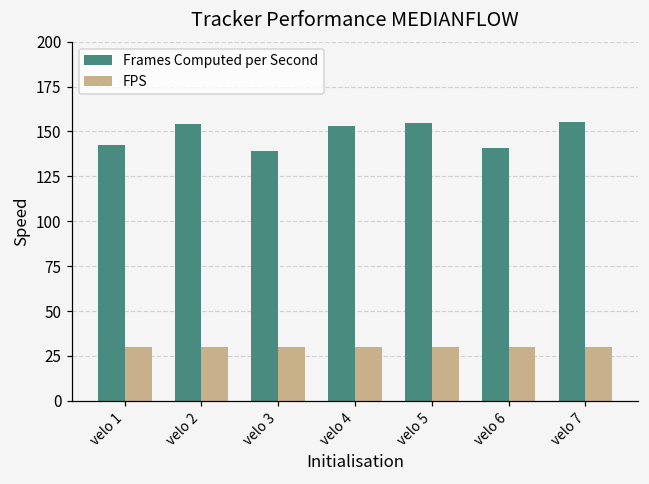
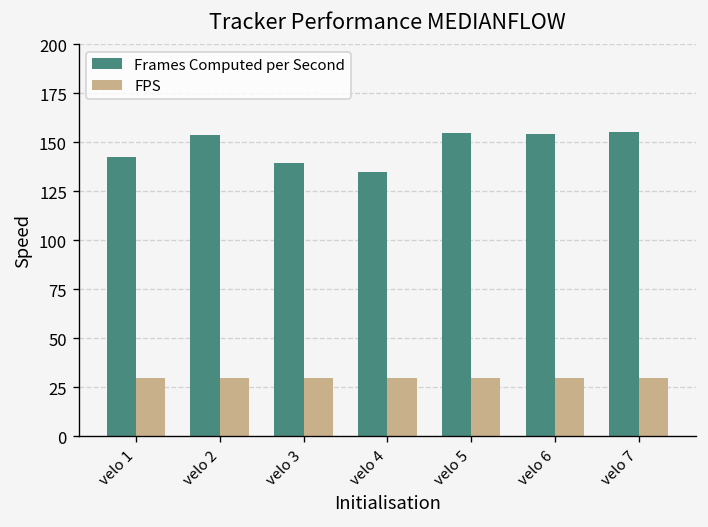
Frames Computed per Second, velo 4: 153 -> 135
Frames Computed per Second, velo 6: 141 -> 155
